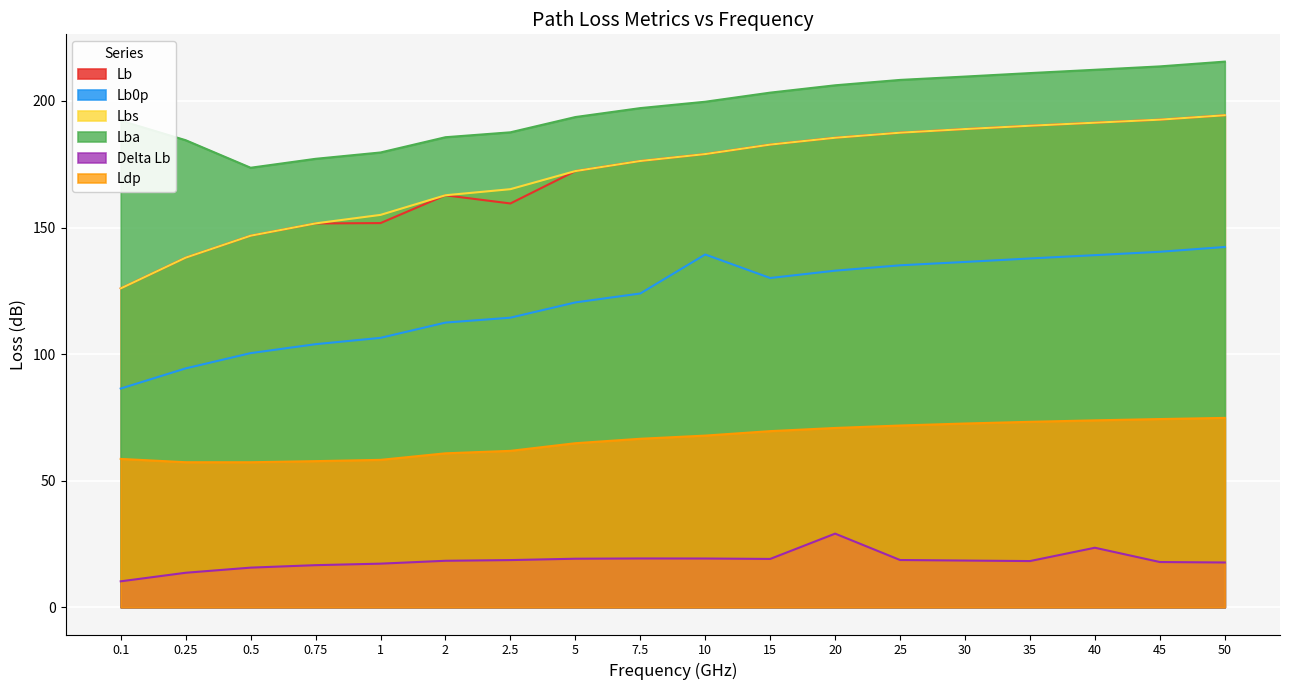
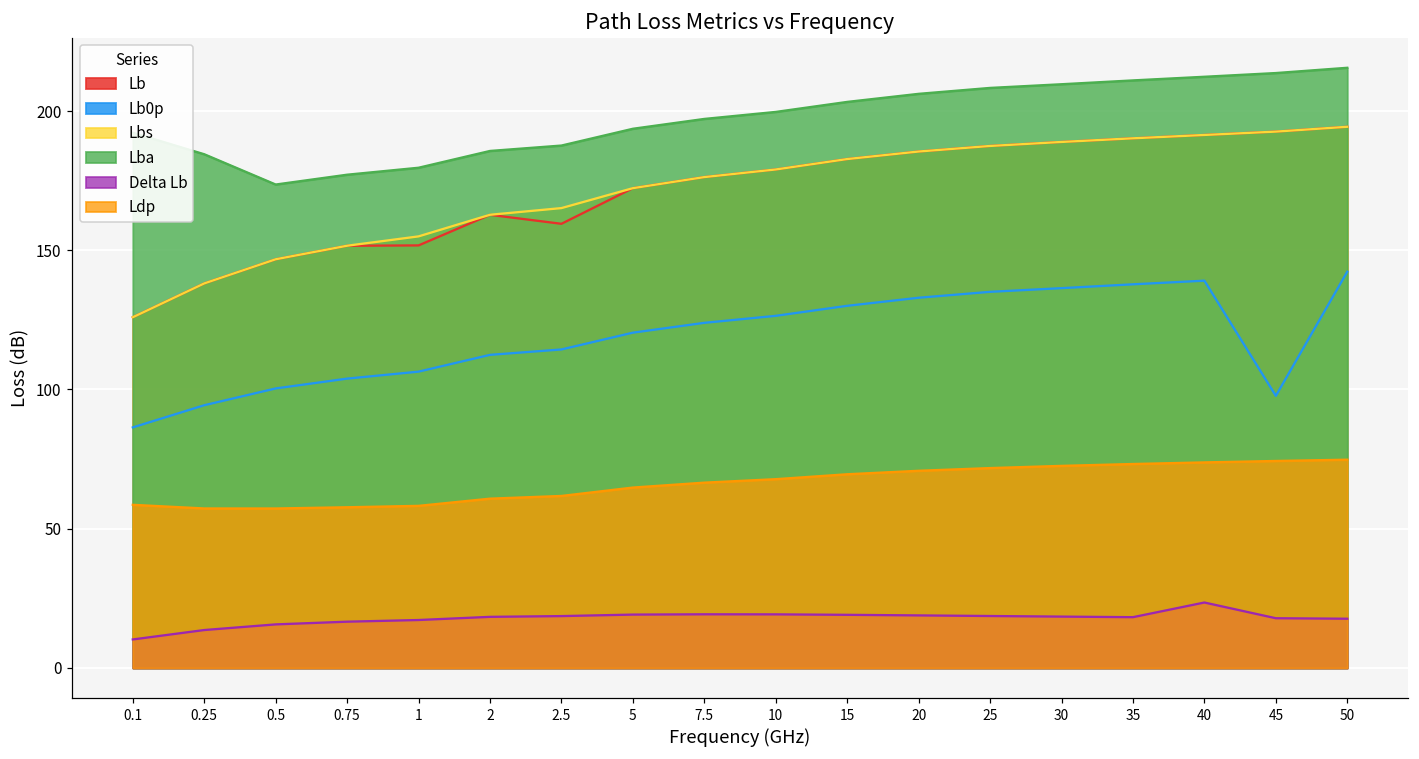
Lb0p, 10: 139 -> 126
Delta Lb, 20: 29 -> 19
Lb0p, 45: 140 -> 98
